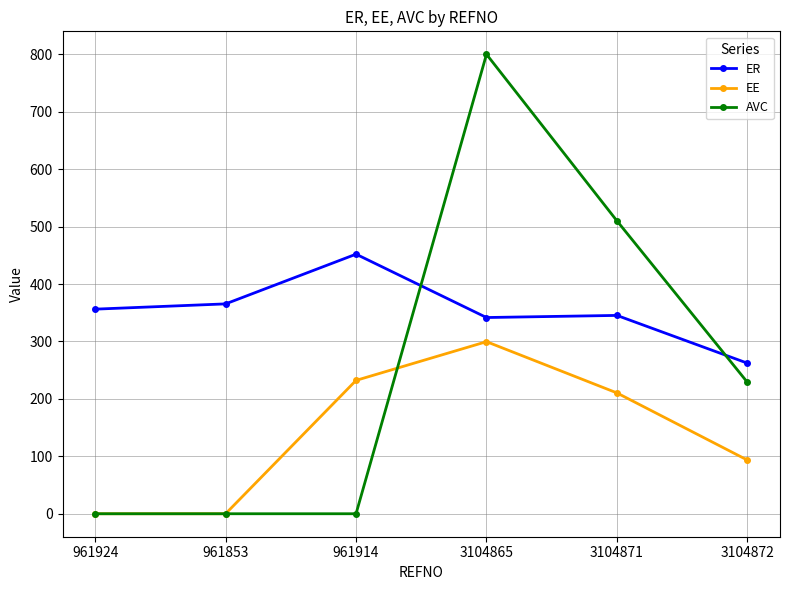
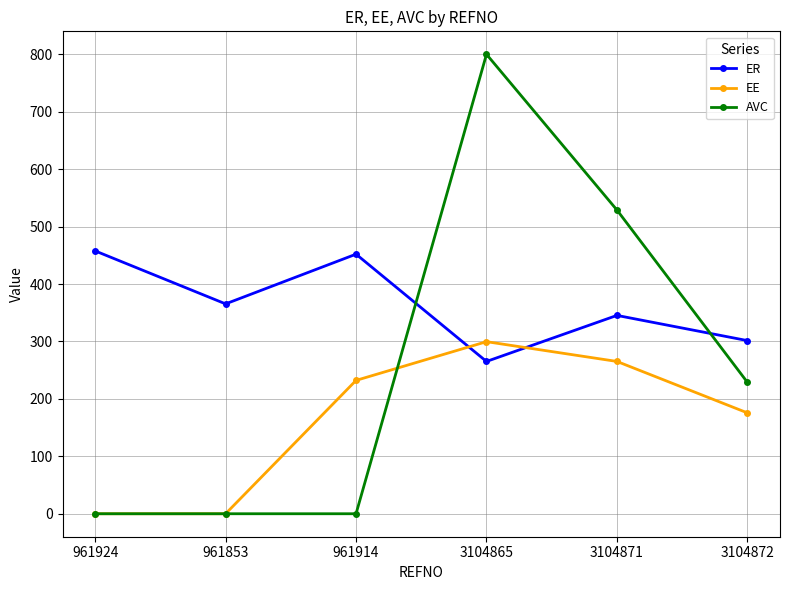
ER, 961924: 360 -> 460
ER, 3104865: 340 -> 270
EE, 3104871: 210 -> 270
AVC, 3104871: 510 -> 530
ER, 3104872: 260 -> 300
EE, 3104872: 90 -> 180
